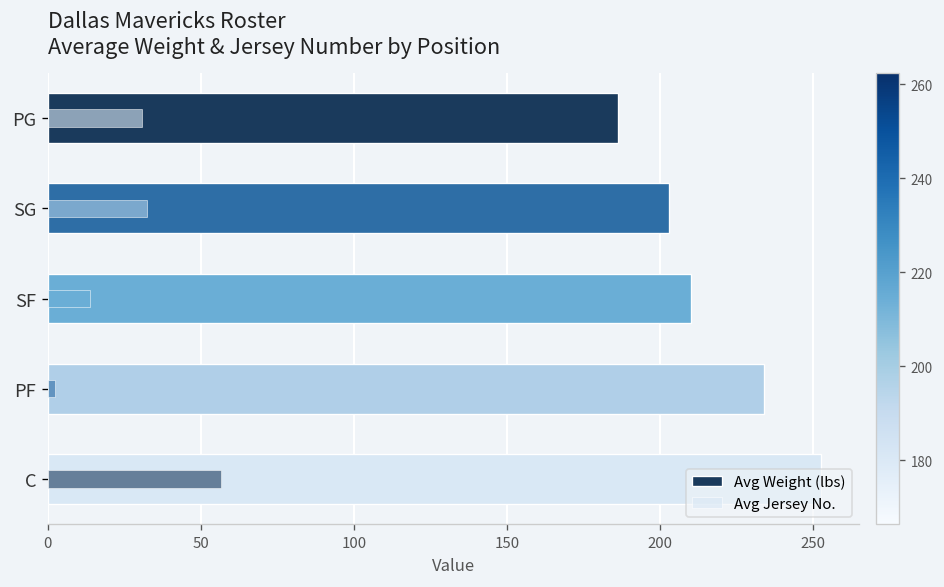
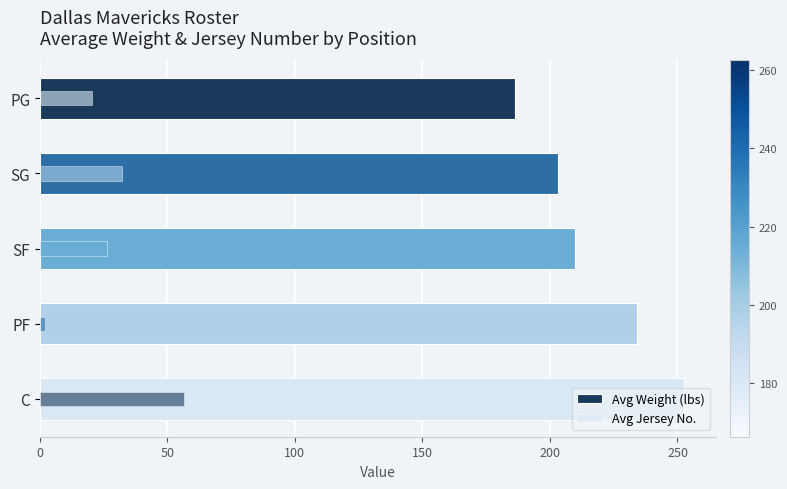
Avg Jersey No., PG: 31 -> 21
Avg Jersey No., SF: 14 -> 26
